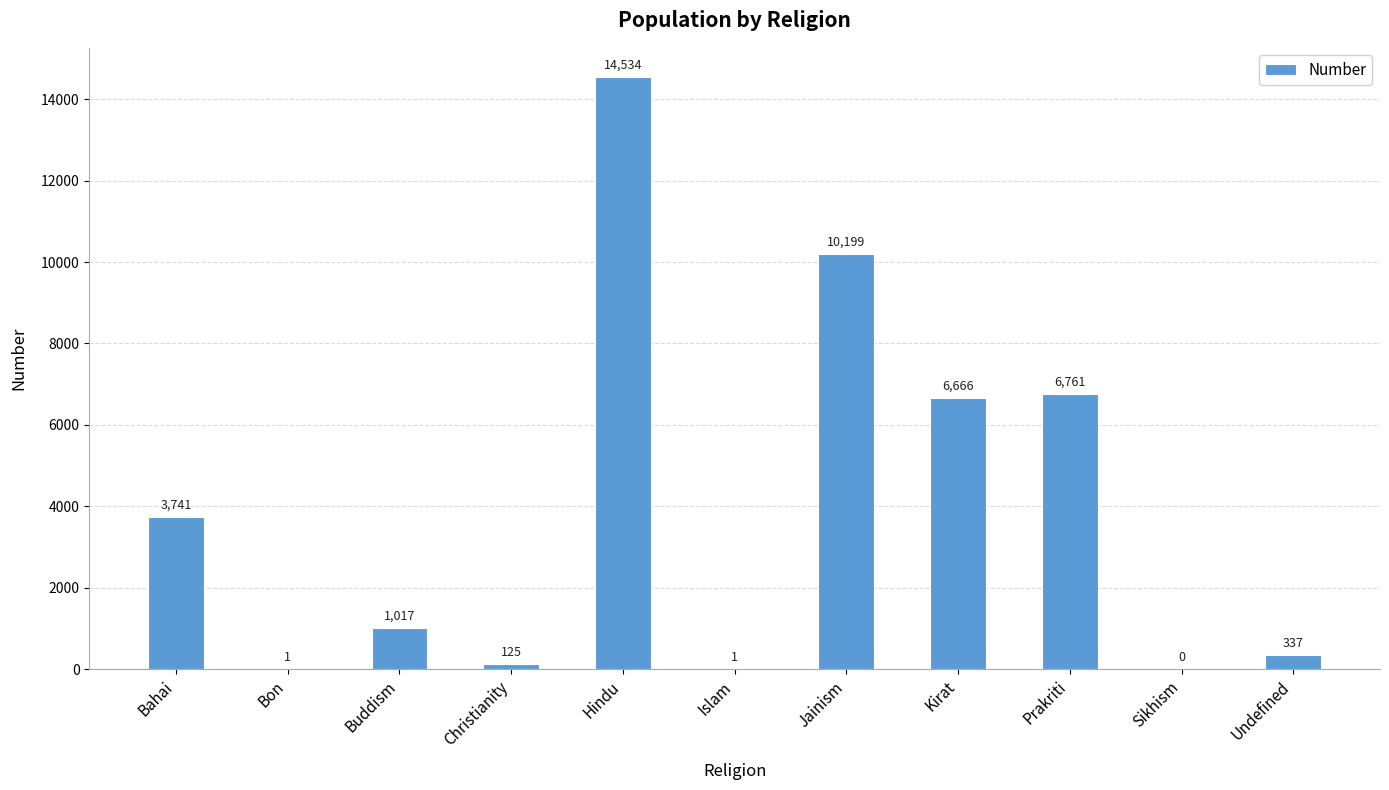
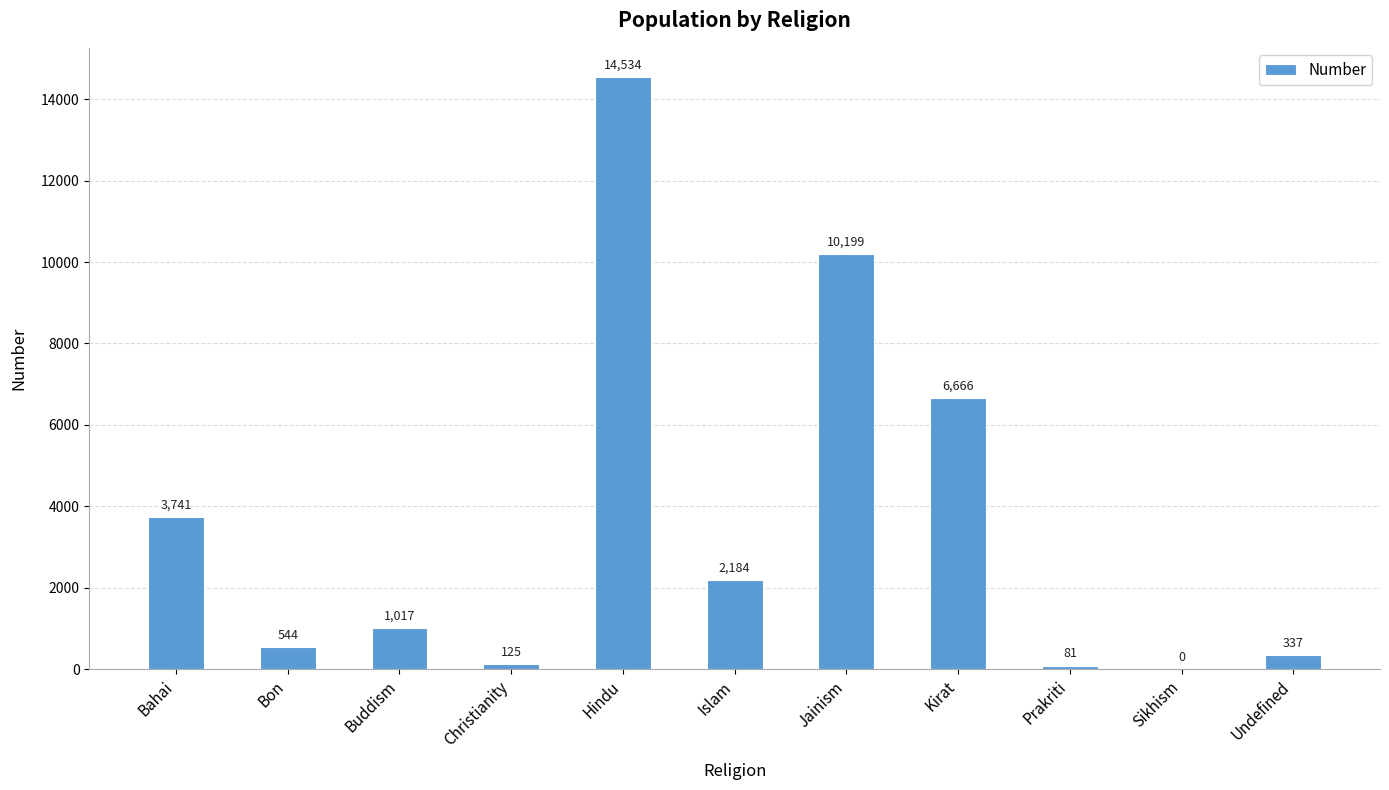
Bon: 1 -> 544
Islam: 1 -> 2,184
Prakriti: 6,761 -> 81
